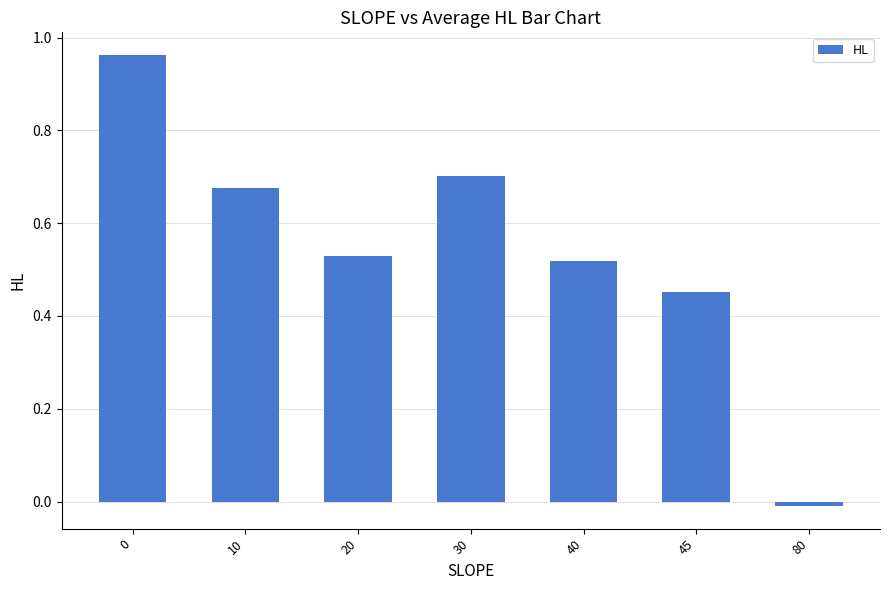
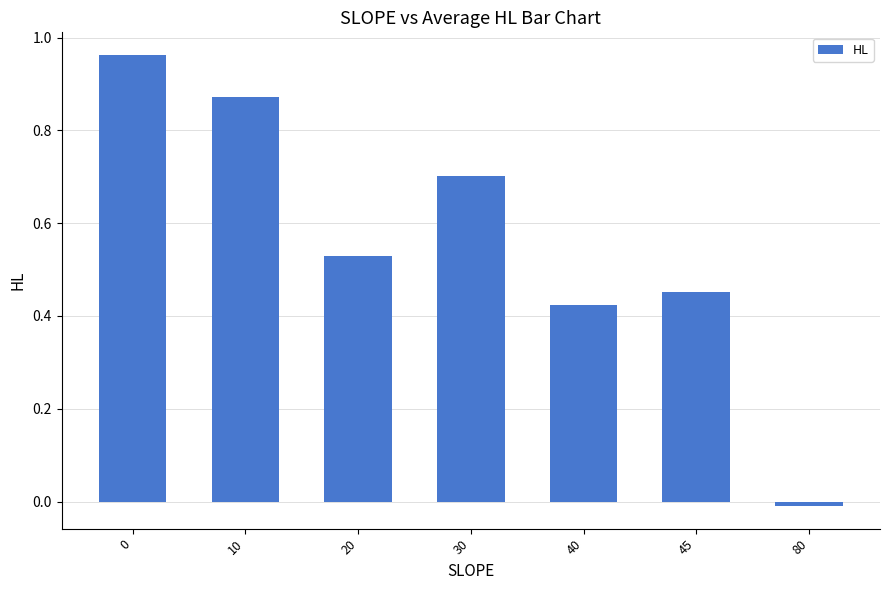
10: 0.68 -> 0.87
40: 0.52 -> 0.42
